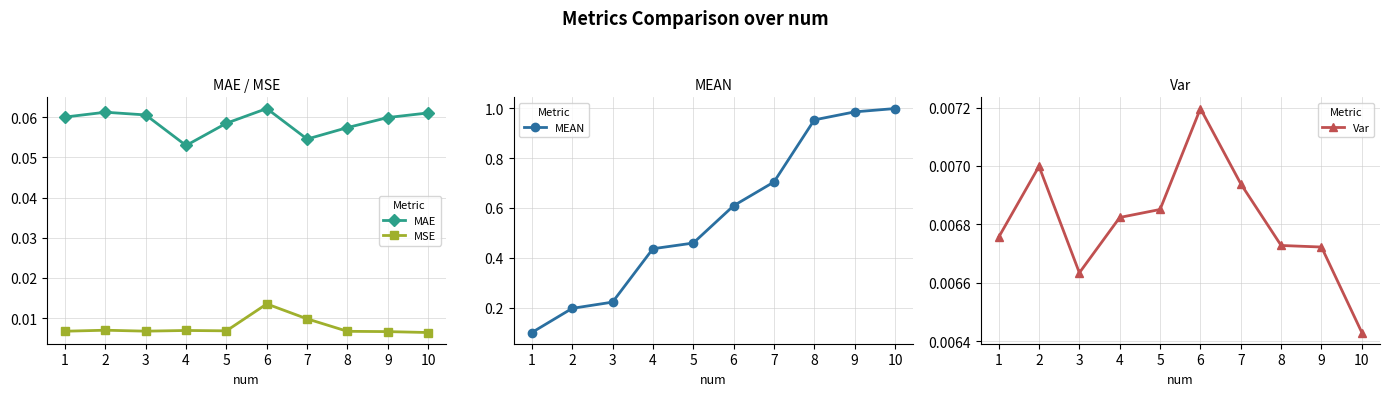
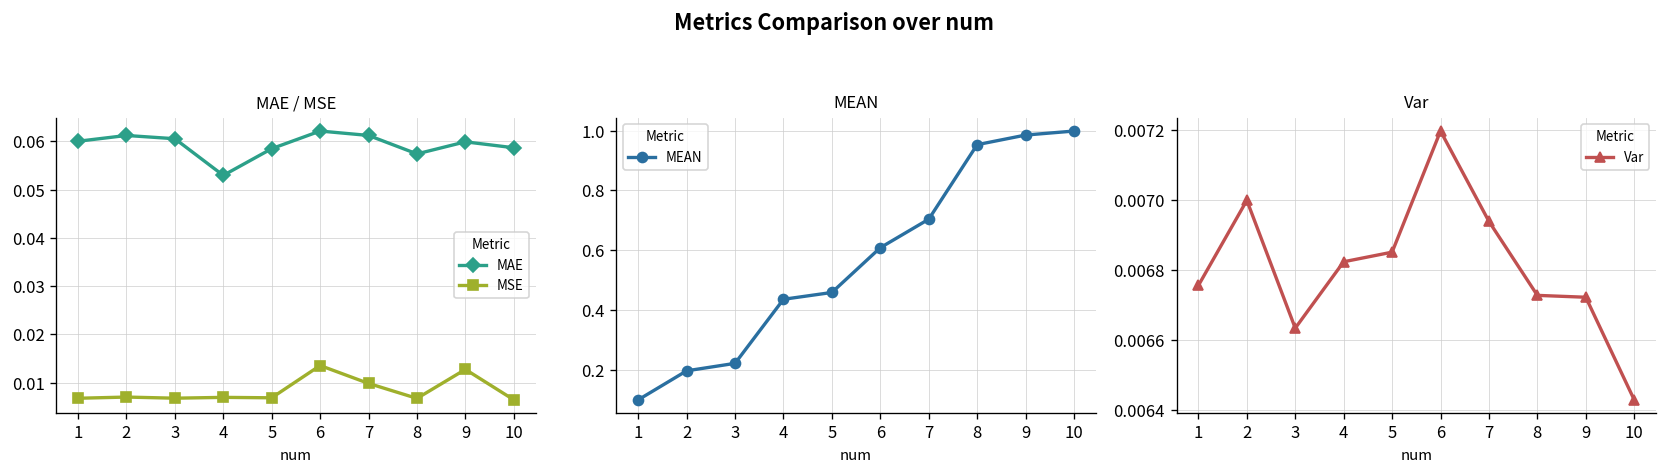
MAE / MSE, MAE, 7: 0.055 -> 0.061
MAE / MSE, MSE, 9: 0.007 -> 0.013
MAE / MSE, MAE, 10: 0.061 -> 0.059
